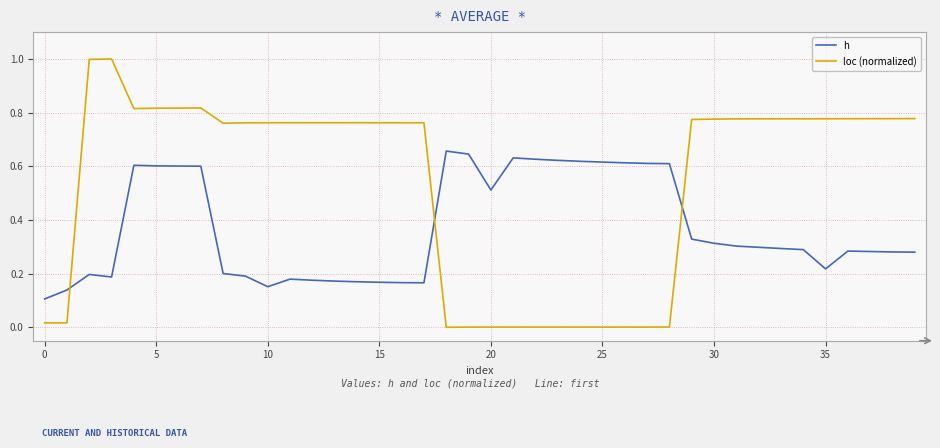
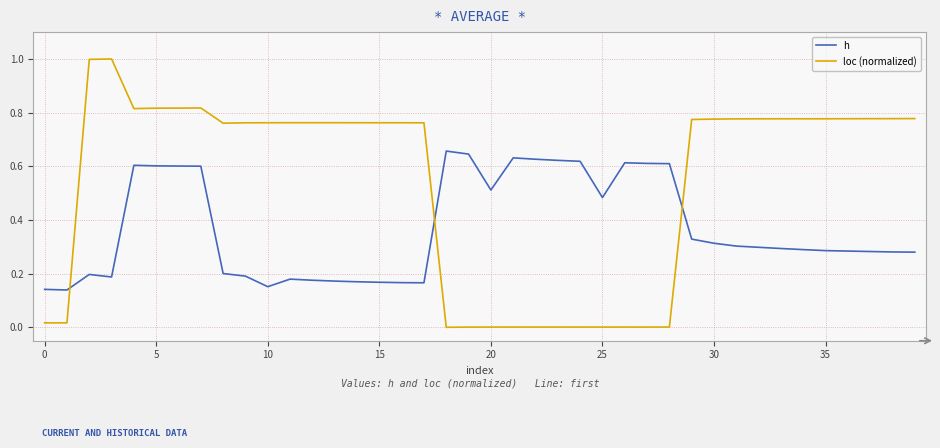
h, 0: 0.11 -> 0.14
h, 25: 0.62 -> 0.48
h, 35: 0.22 -> 0.29
